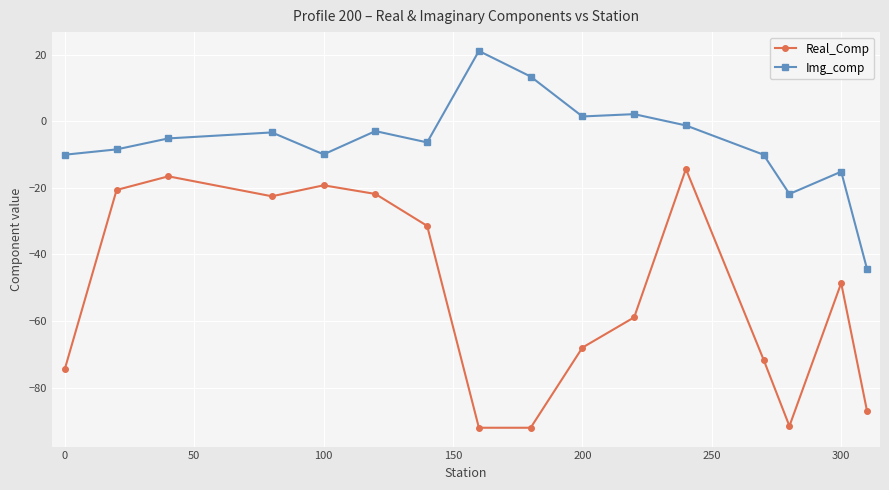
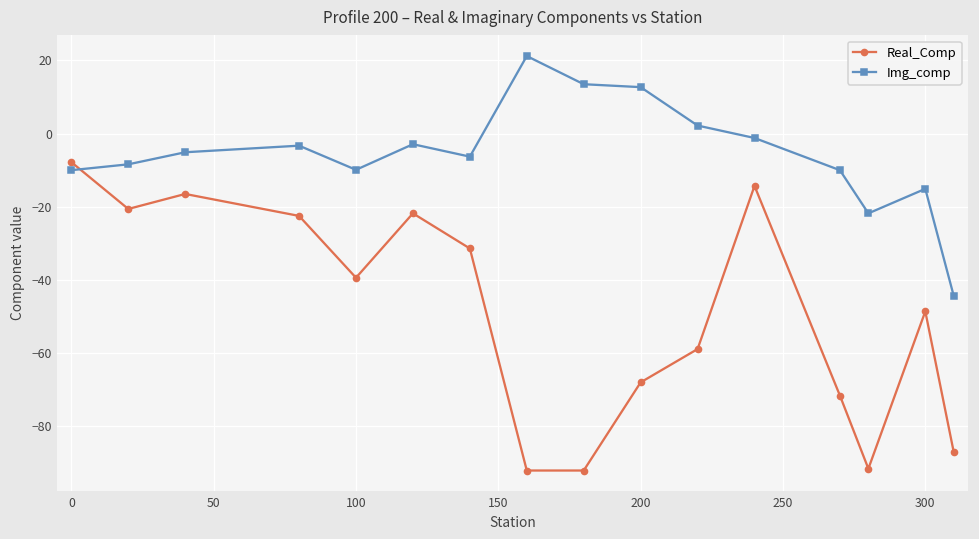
Real_Comp, 0: -74 -> -8
Real_Comp, 100: -19 -> -39
Img_comp, 200: 2 -> 13
